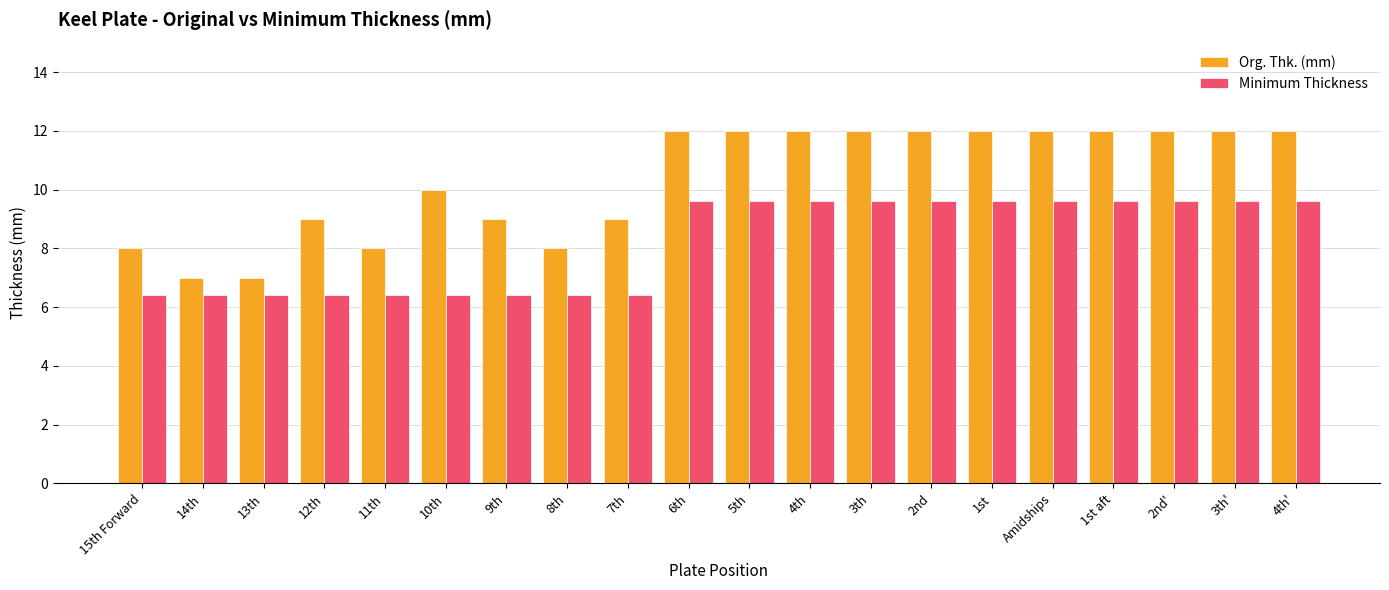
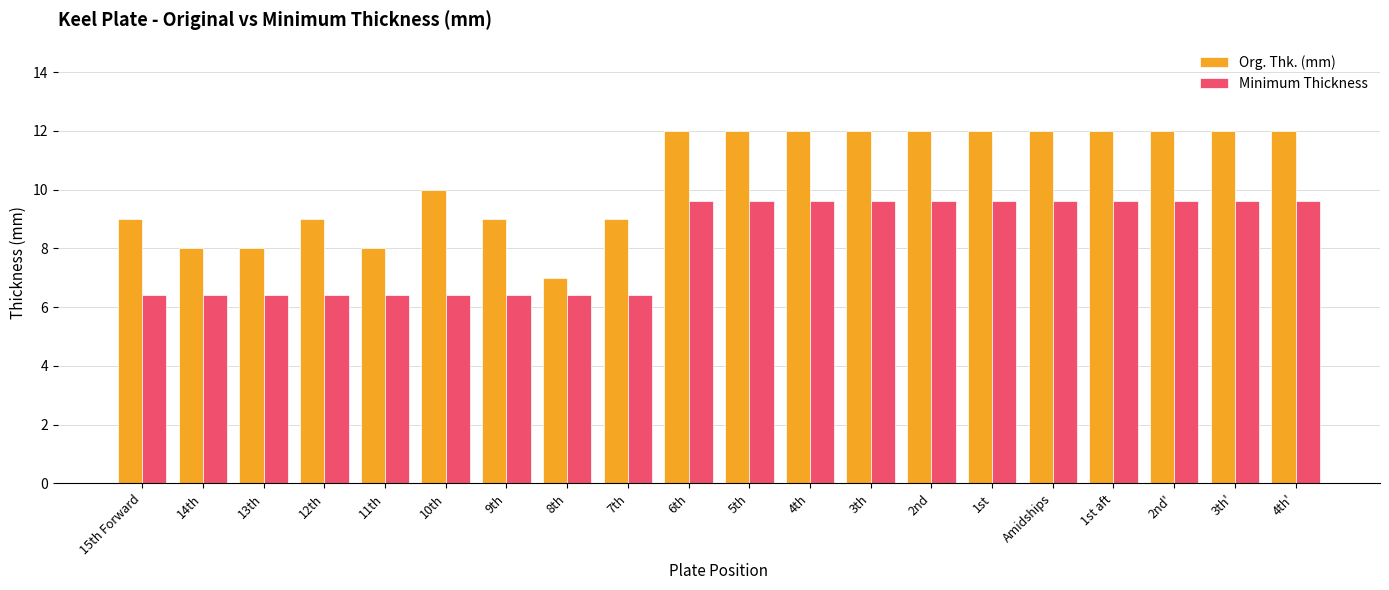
Org. Thk. (mm), 15th Forward: 8 -> 9
Org. Thk. (mm), 14th: 7 -> 8
Org. Thk. (mm), 13th: 7 -> 8
Org. Thk. (mm), 8th: 8 -> 7
